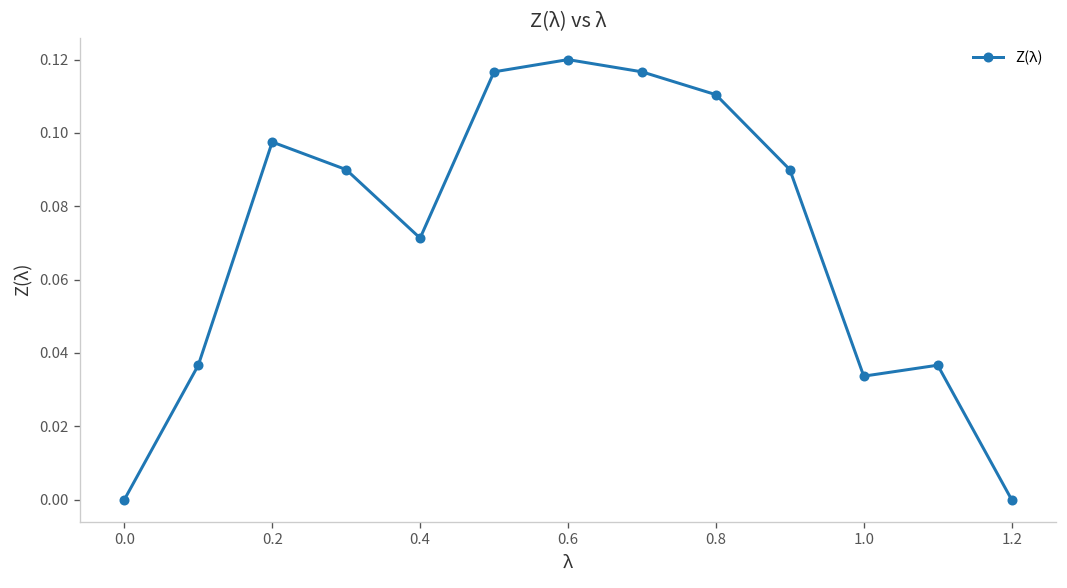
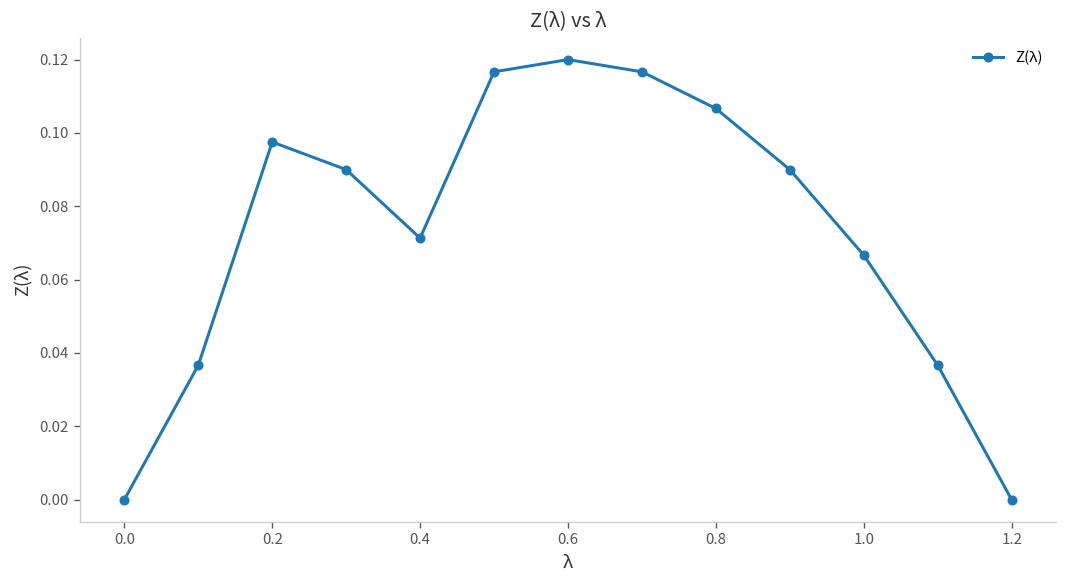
0.8: 0.110 -> 0.107
1.0: 0.034 -> 0.067
